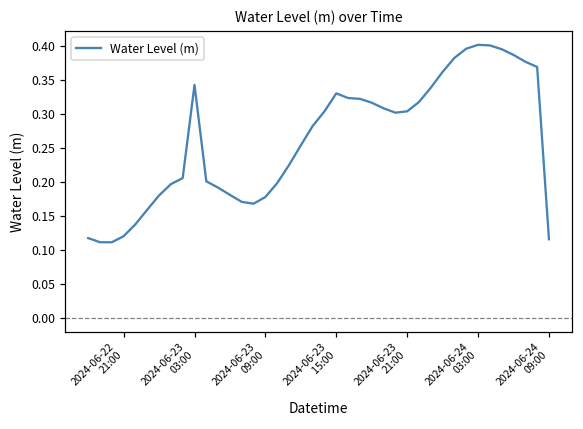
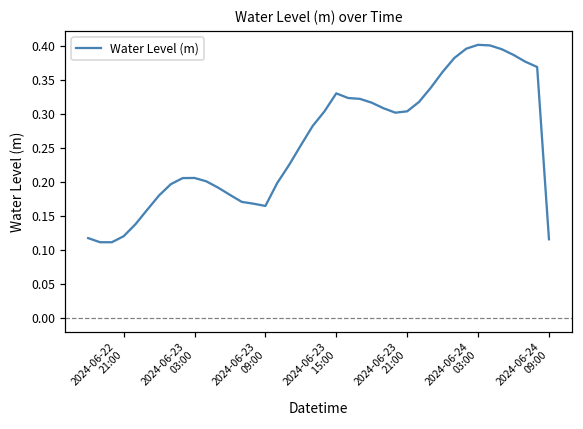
2024-06-23 03:00: 0.34 -> 0.21
2024-06-23 09:00: 0.18 -> 0.16
